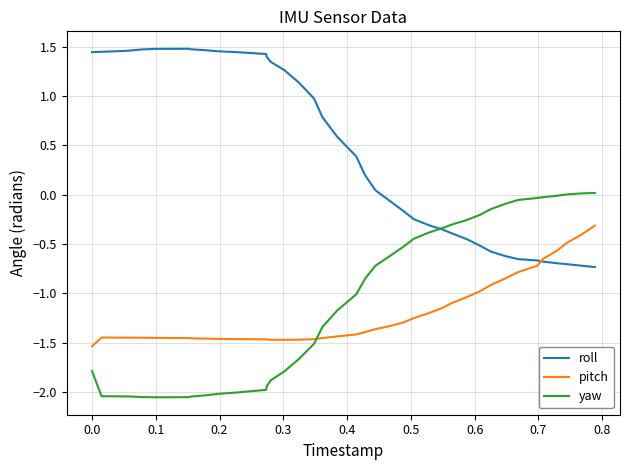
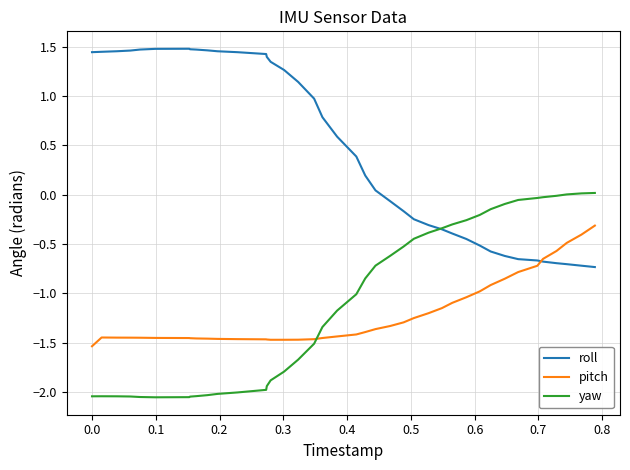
yaw, 0.0: -1.8 -> -2.0
